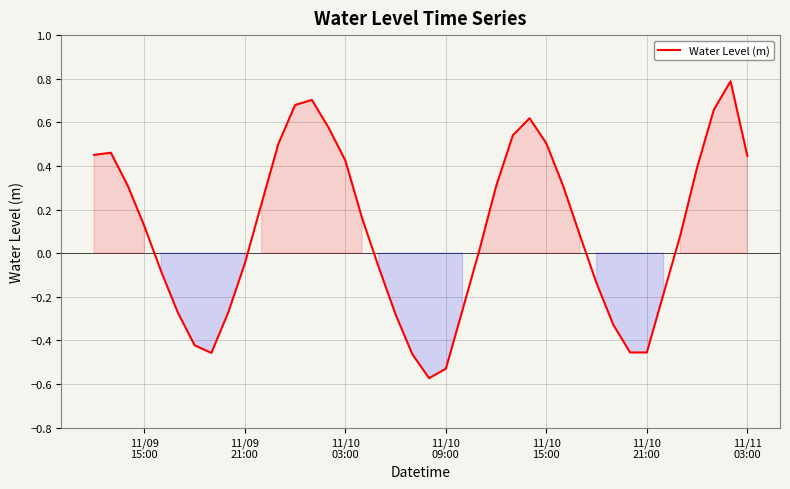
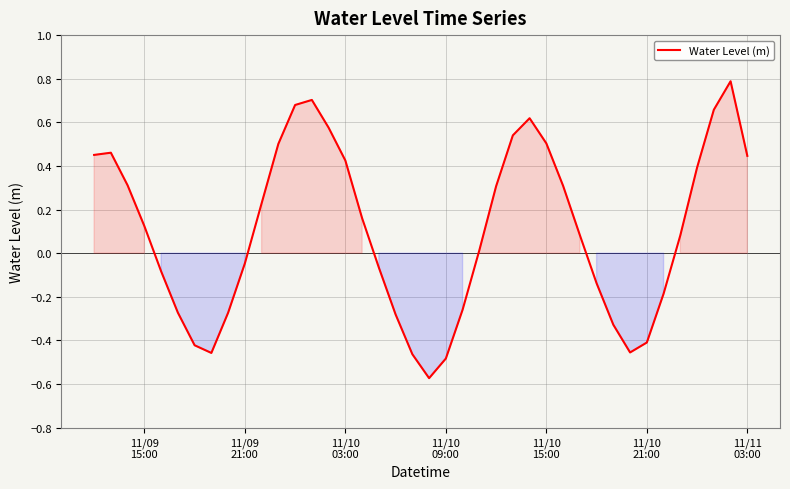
11/10 09:00: -0.53 -> -0.48
11/10 21:00: -0.46 -> -0.41
